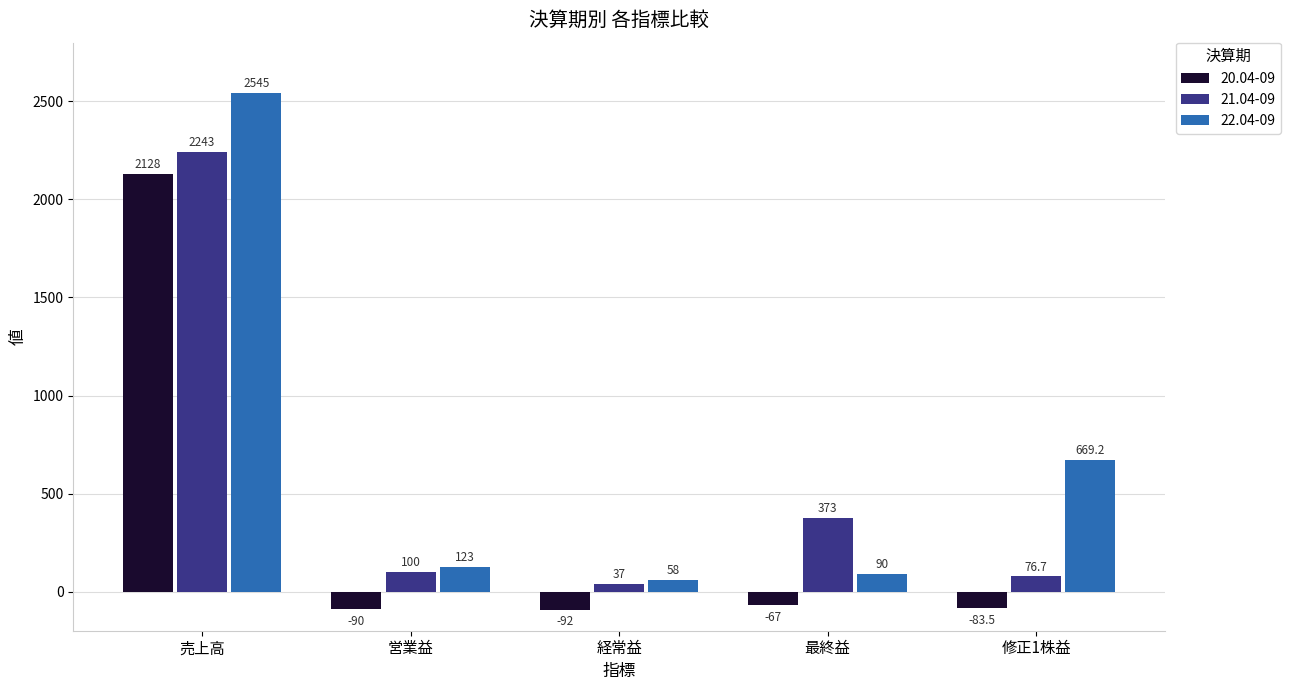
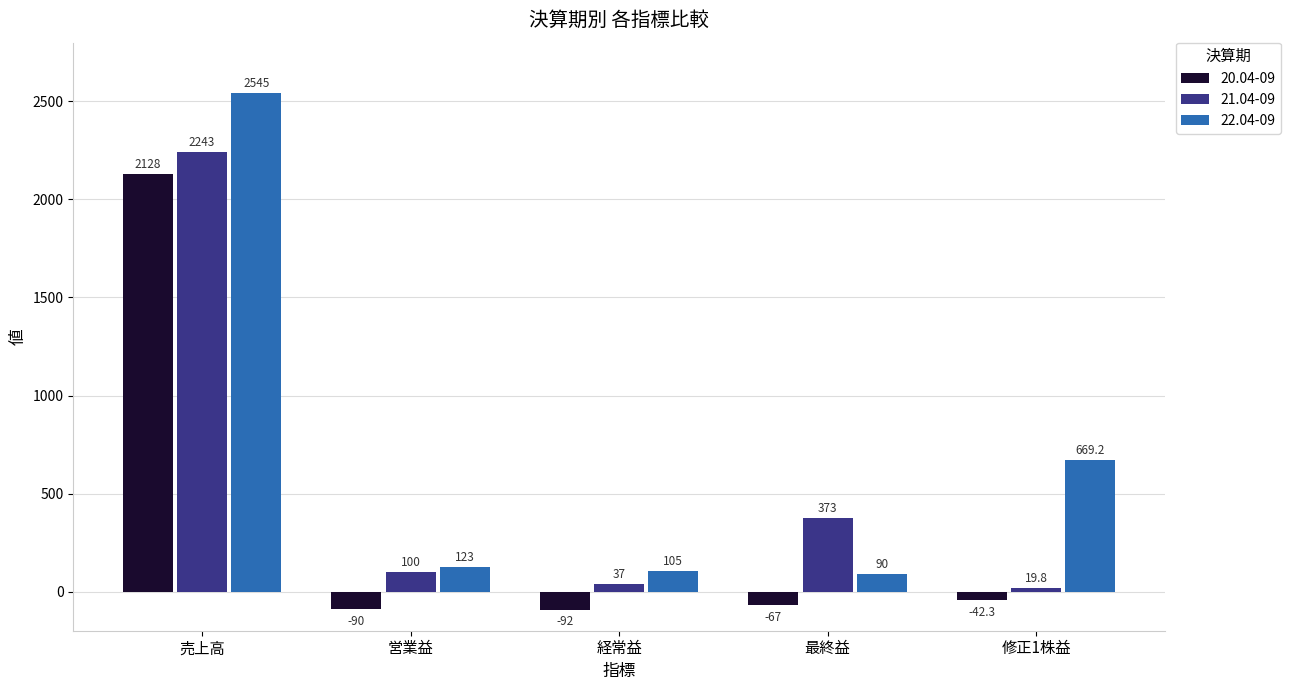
22.04-09, 経常益: 58 -> 105
20.04-09, 修正1株益: -83.5 -> -42.3
21.04-09, 修正1株益: 76.7 -> 19.8
